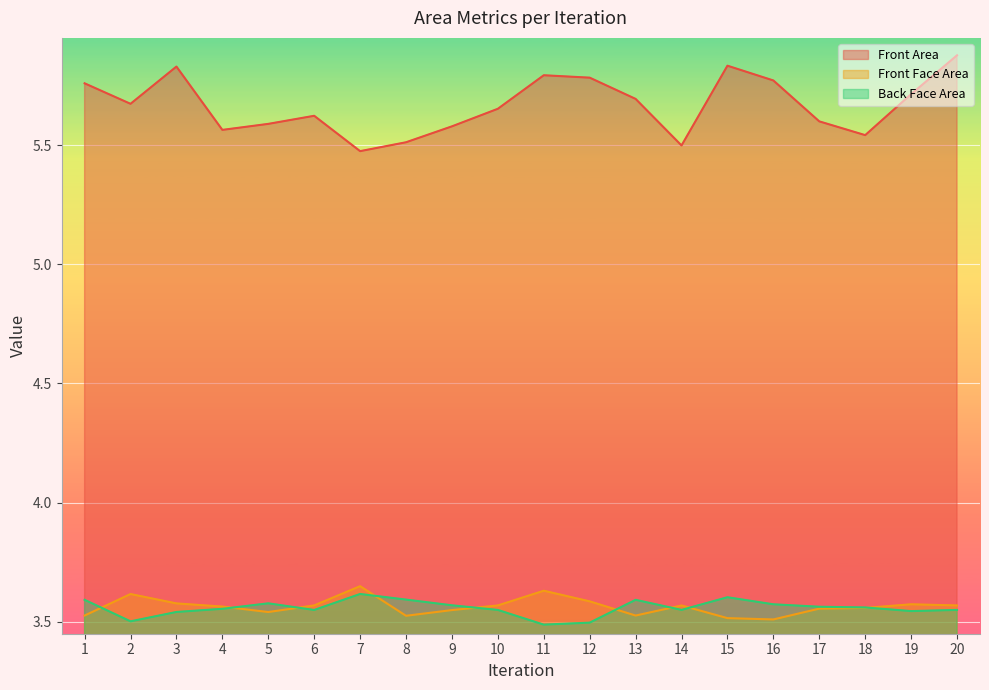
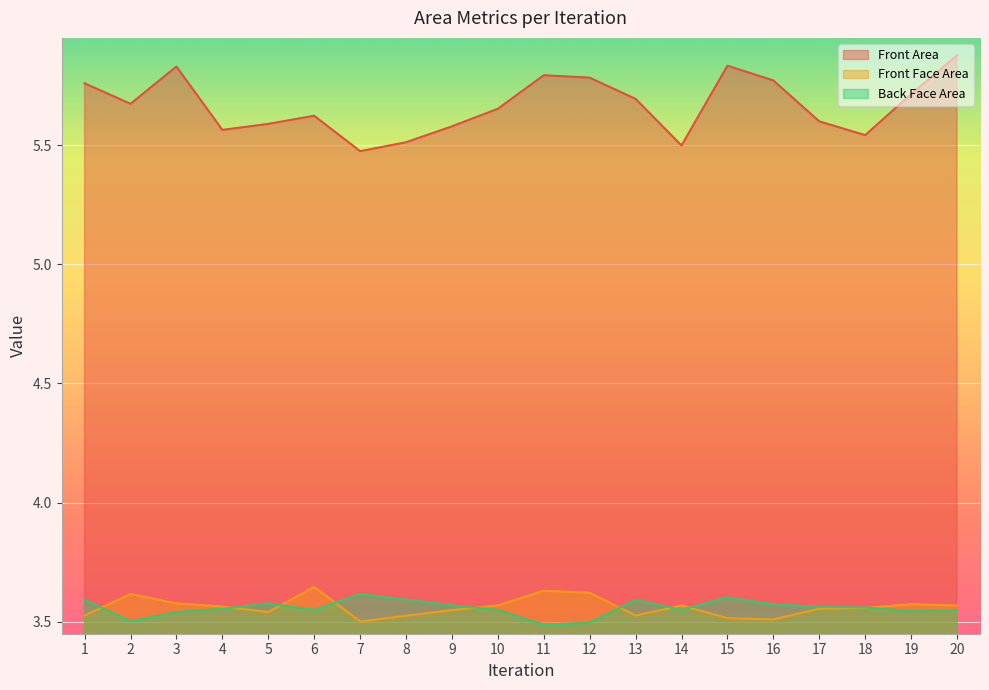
Front Face Area, 6: 3.57 -> 3.65
Front Face Area, 7: 3.65 -> 3.50
Front Face Area, 12: 3.59 -> 3.62
